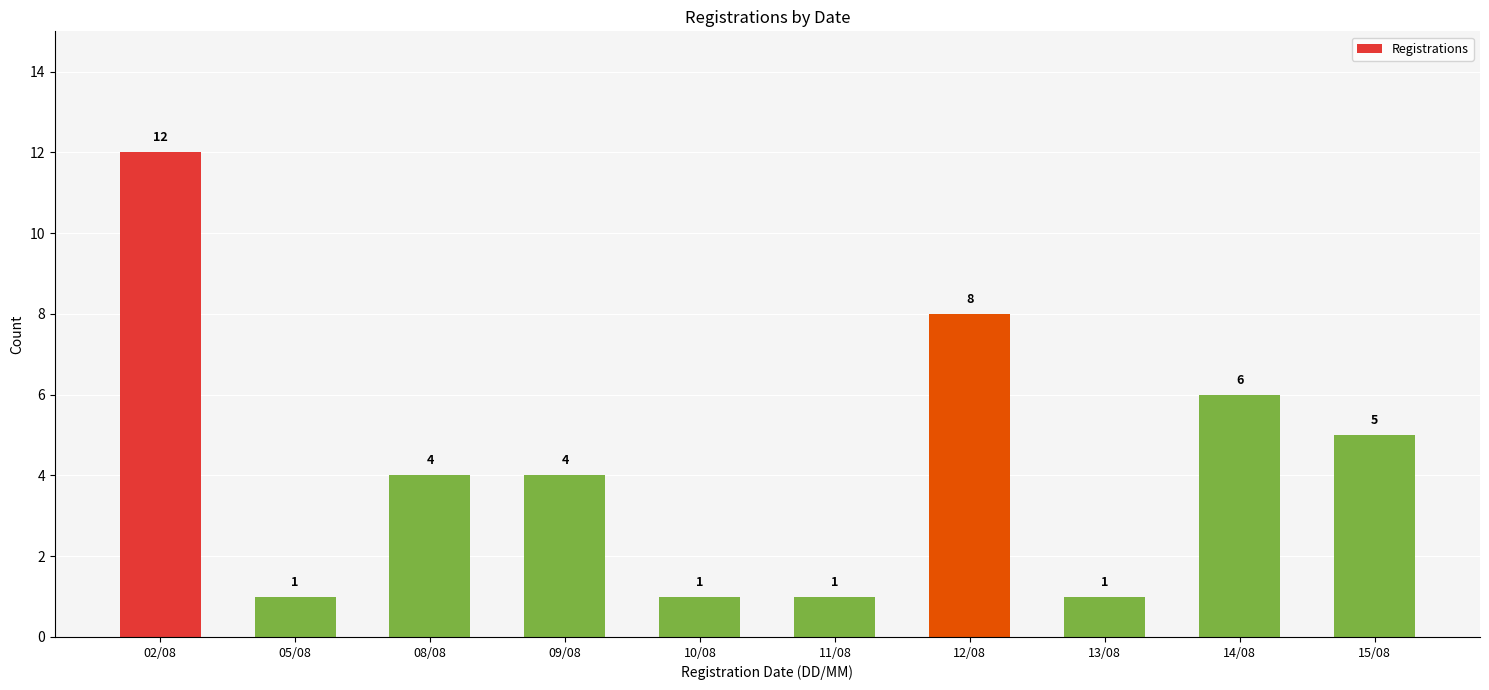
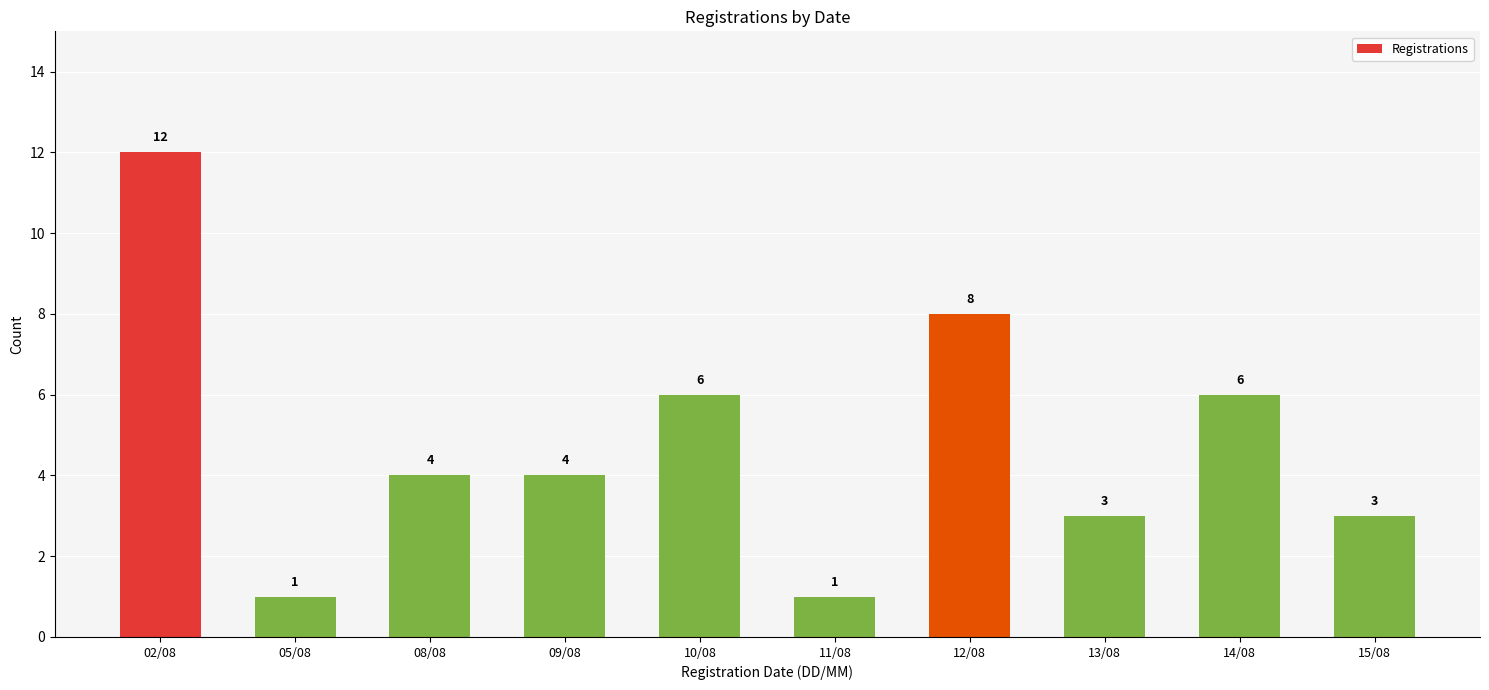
10/08: 1 -> 6
13/08: 1 -> 3
15/08: 5 -> 3
